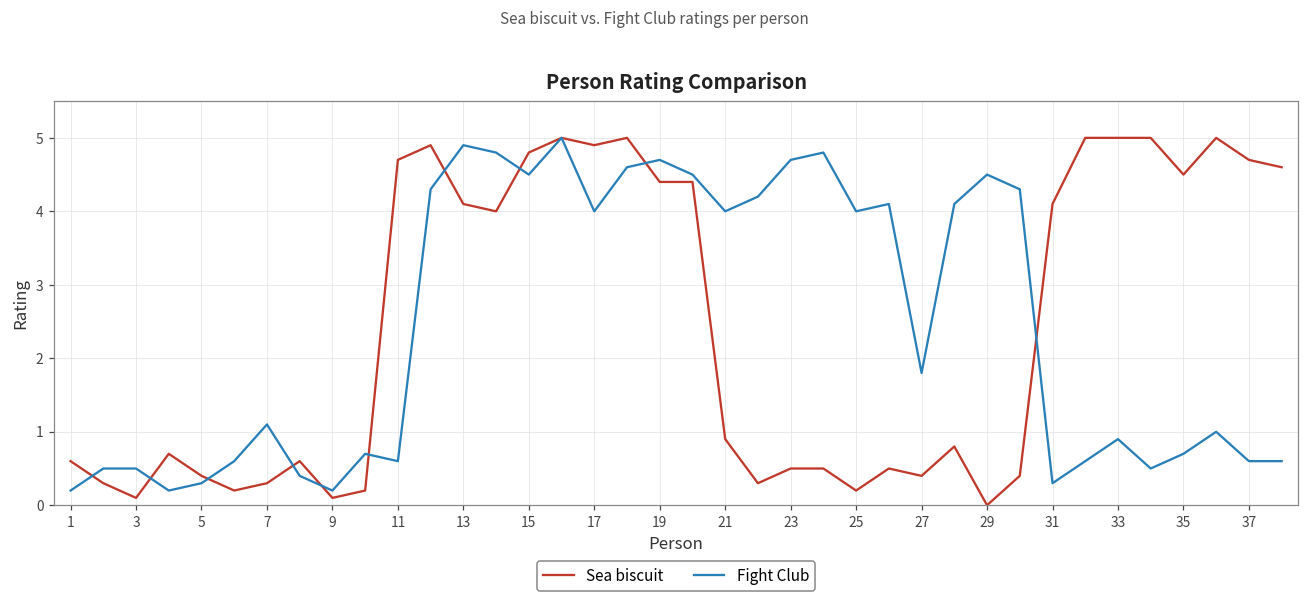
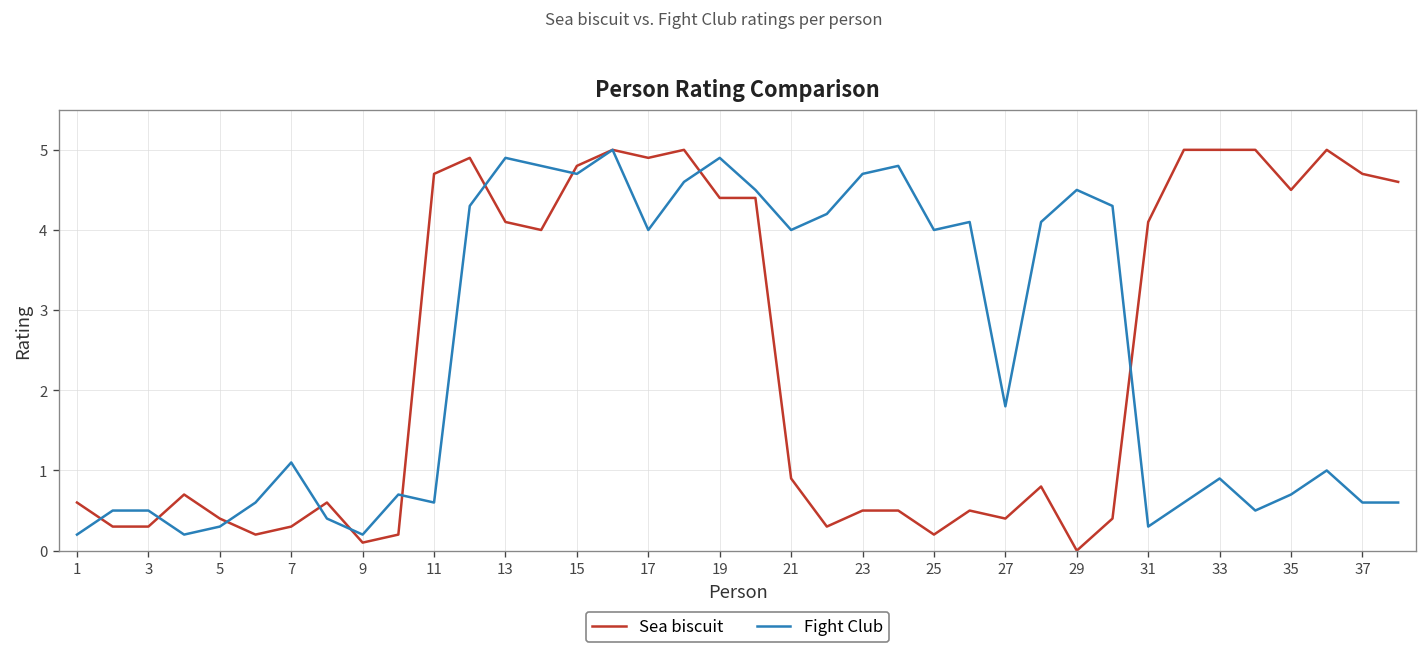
Sea biscuit, 3: 0.1 -> 0.3
Fight Club, 15: 4.5 -> 4.7
Fight Club, 19: 4.7 -> 4.9
